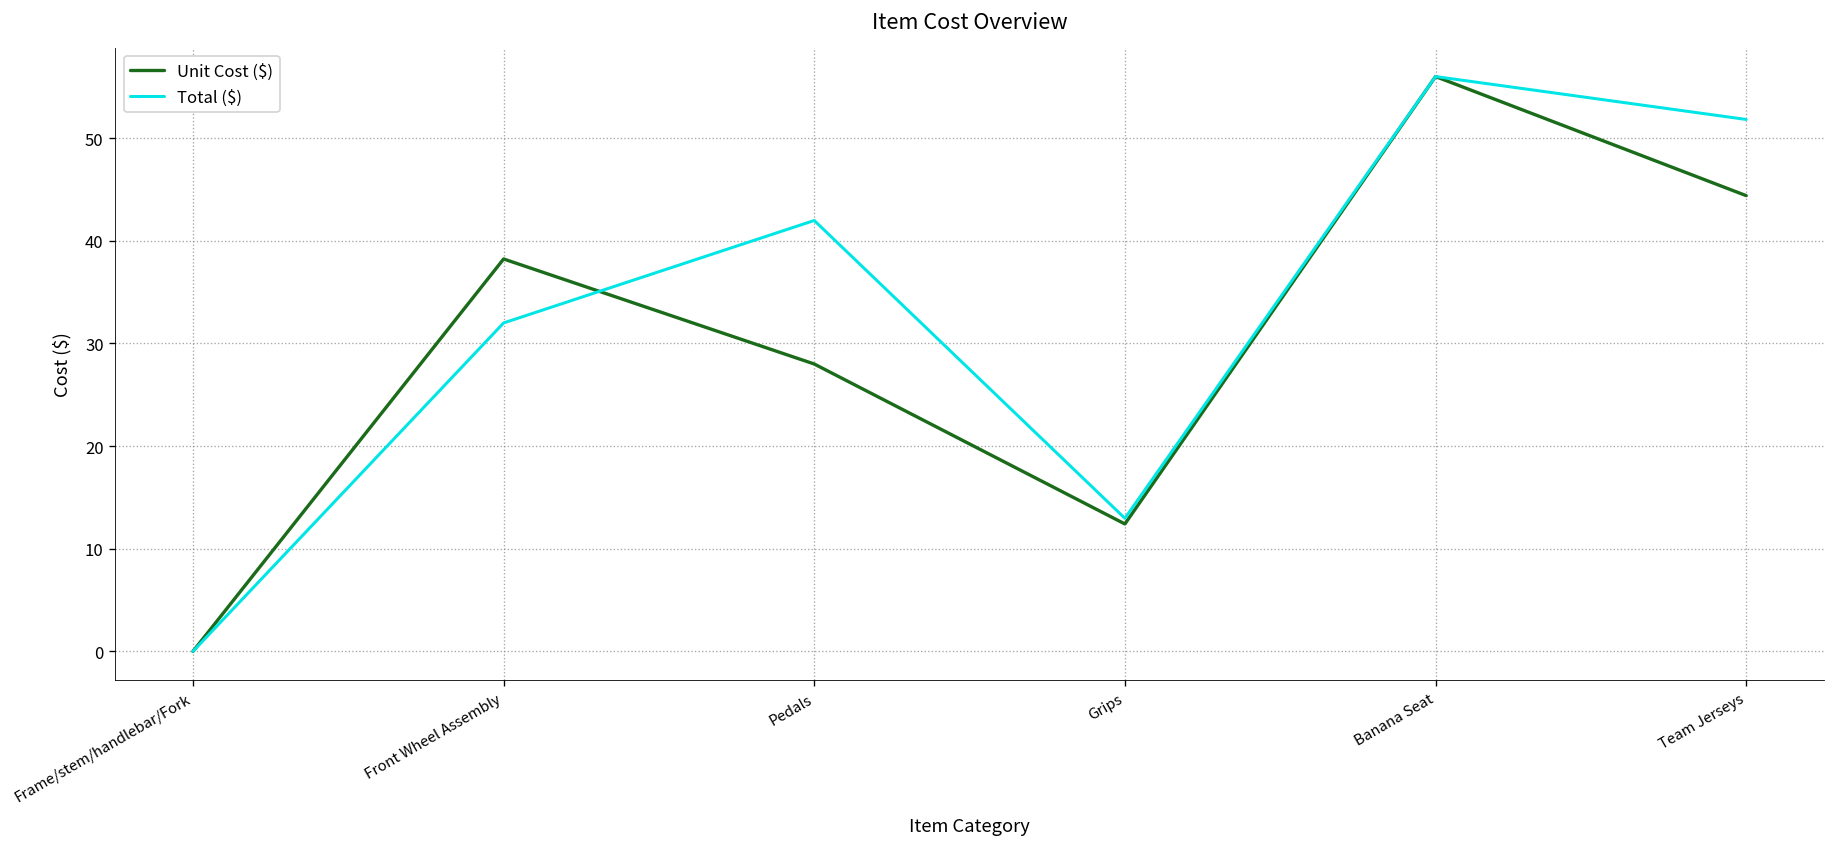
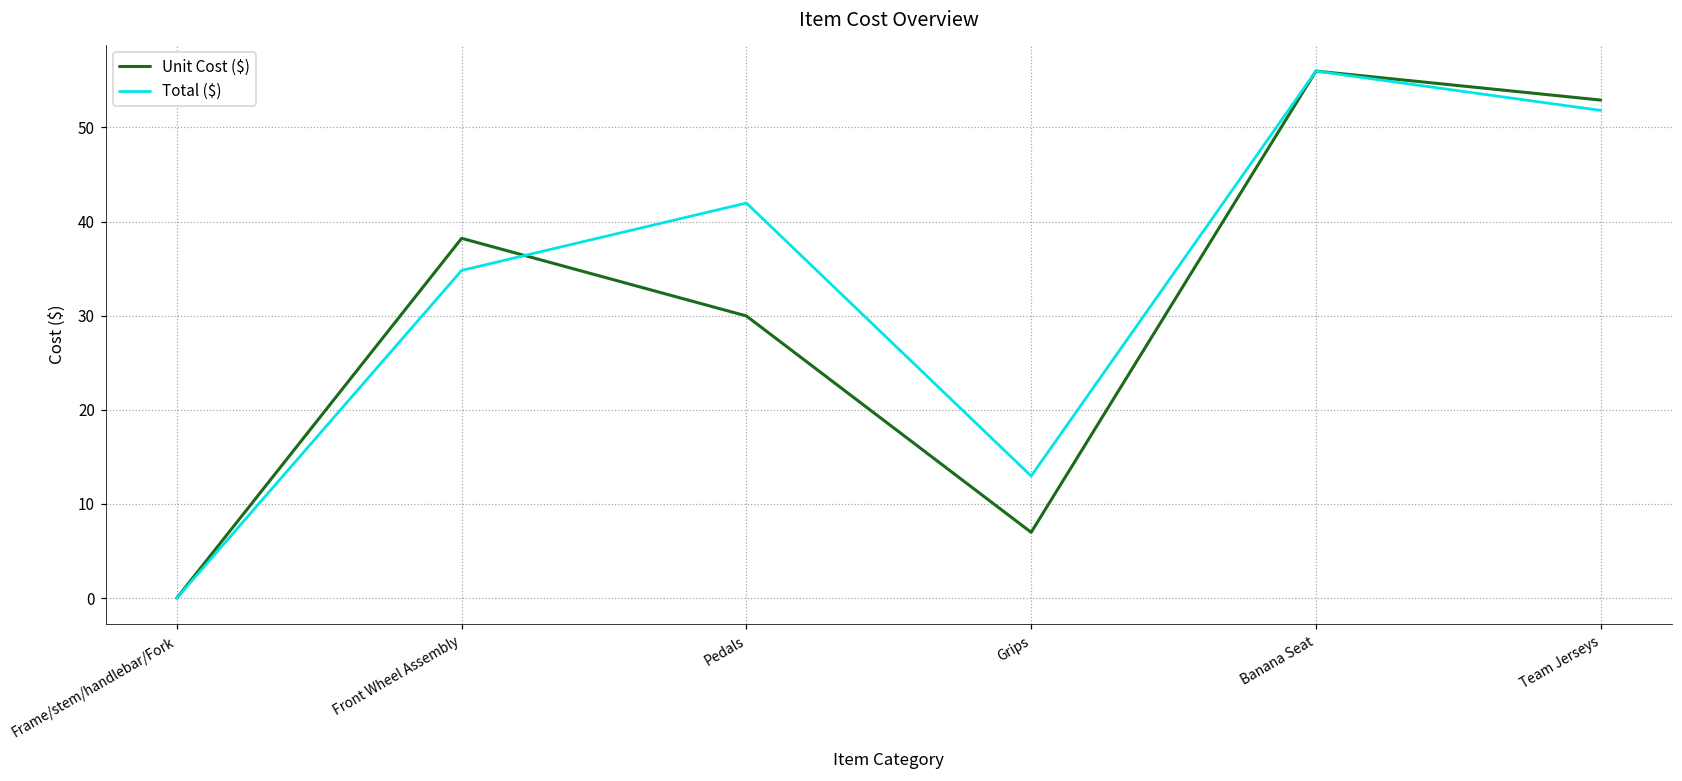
Total ($), Front Wheel Assembly: 32 -> 35
Unit Cost ($), Pedals: 28 -> 30
Unit Cost ($), Grips: 12 -> 7
Unit Cost ($), Team Jerseys: 44 -> 53
